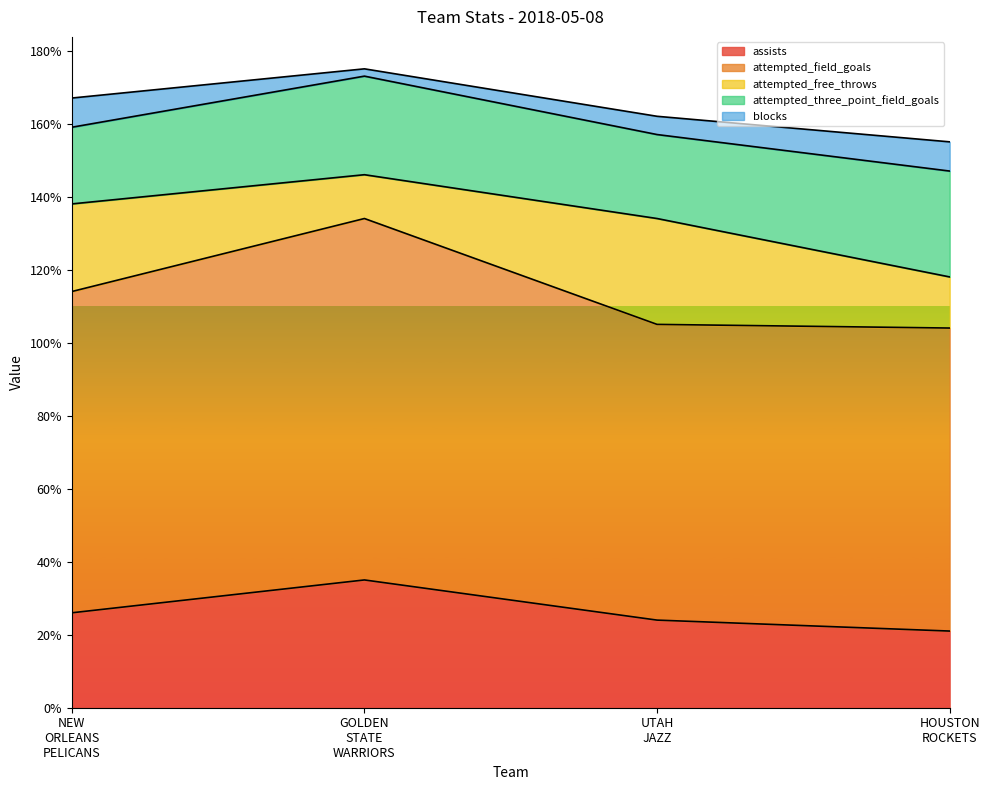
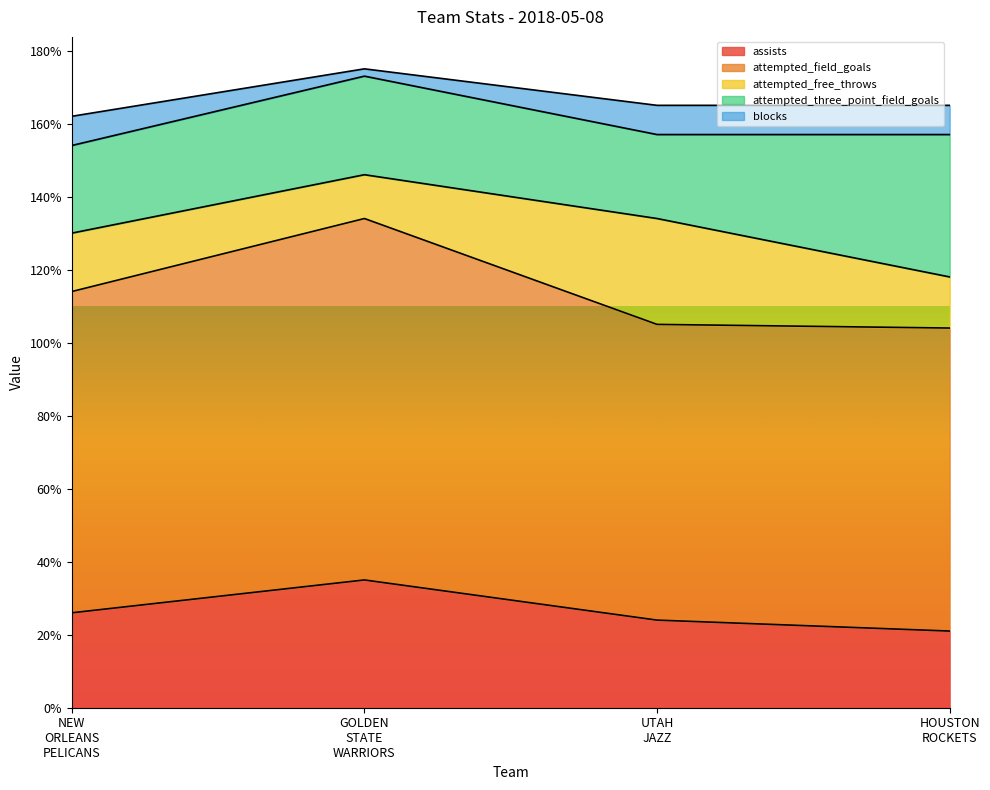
attempted_free_throws, NEW ORLEANS PELICANS: 24% -> 16%
attempted_three_point_field_goals, NEW ORLEANS PELICANS: 21% -> 24%
blocks, UTAH JAZZ: 5% -> 8%
attempted_three_point_field_goals, HOUSTON ROCKETS: 29% -> 39%
